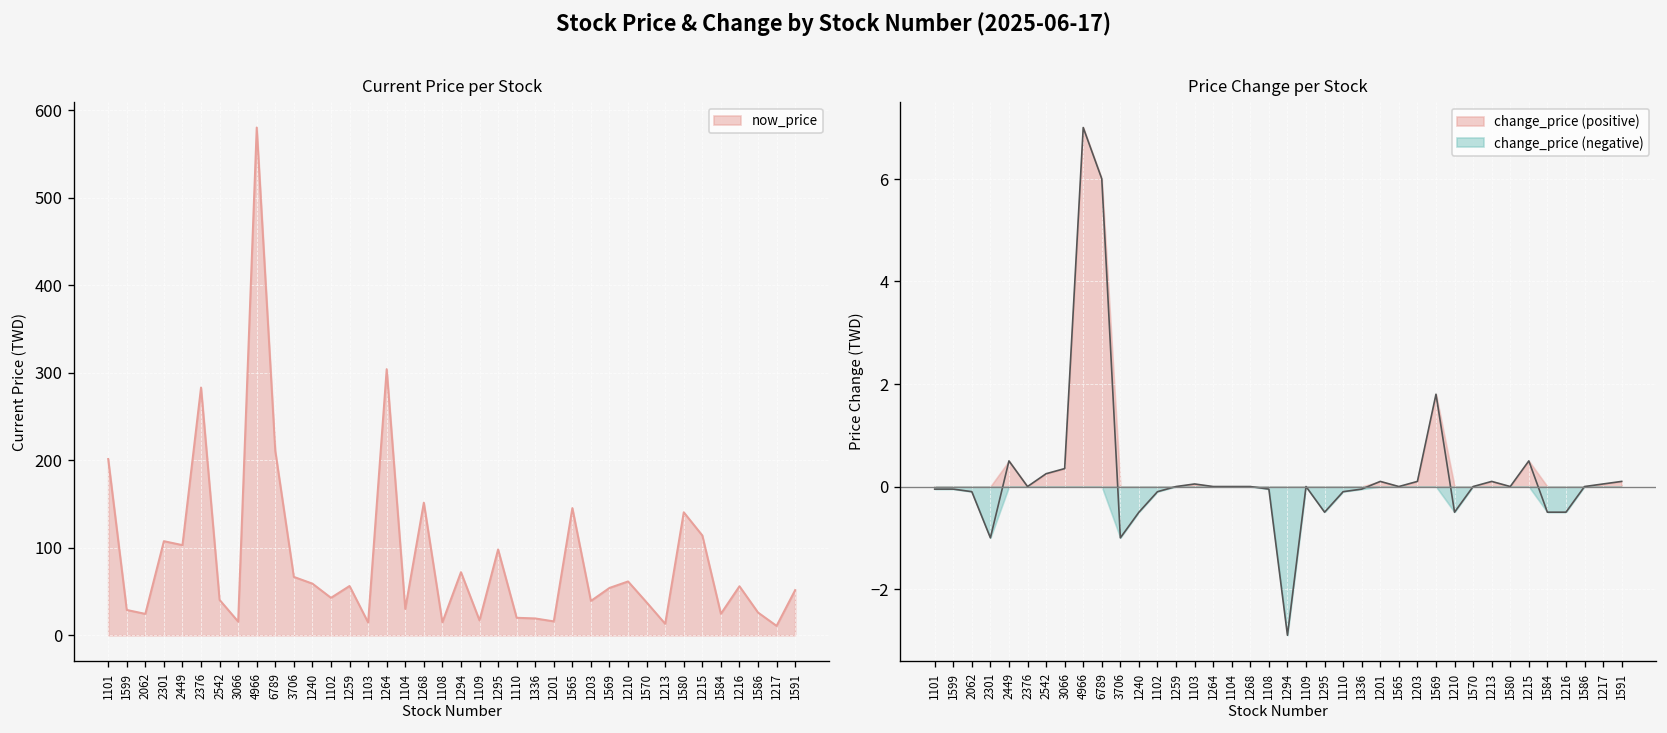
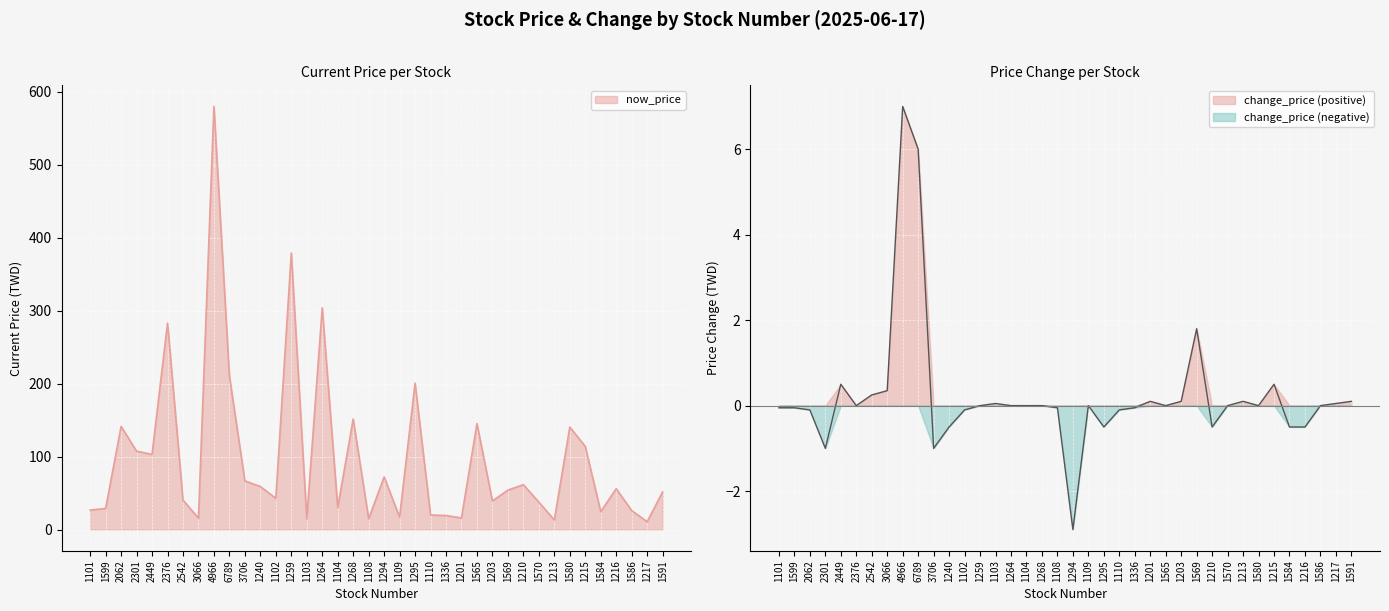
Current Price per Stock, 1101: 200 -> 30
Current Price per Stock, 2062: 20 -> 140
Current Price per Stock, 1259: 60 -> 380
Current Price per Stock, 1295: 100 -> 200
